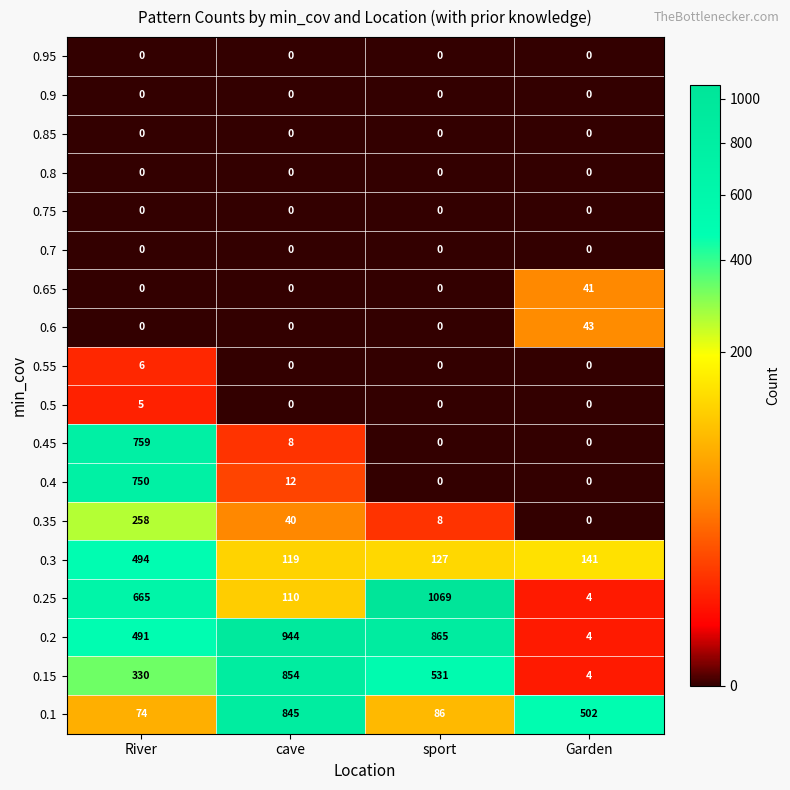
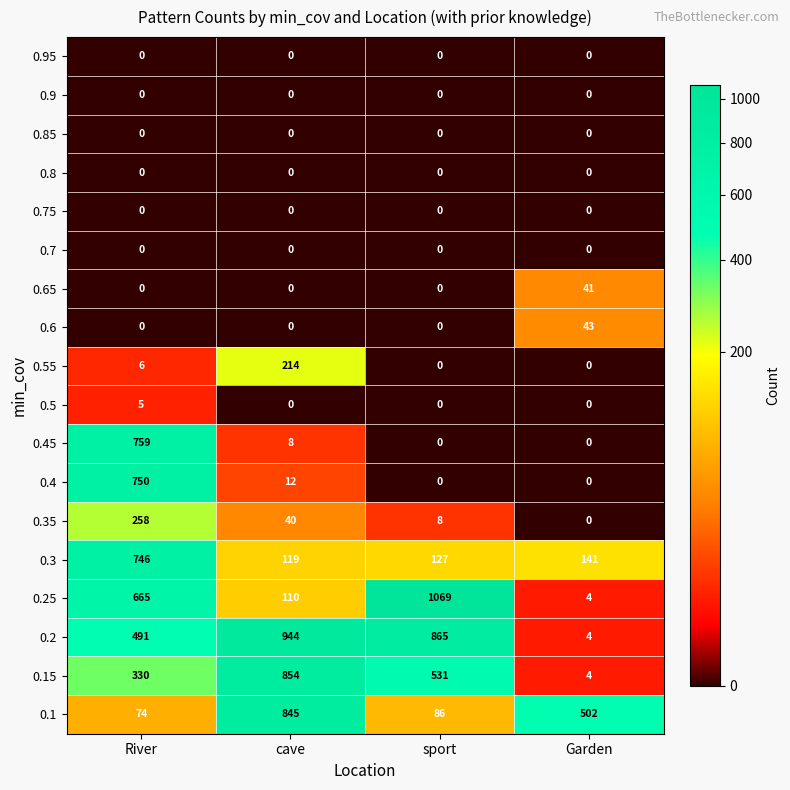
0.55, cave: 0 -> 214
0.3, River: 494 -> 746
